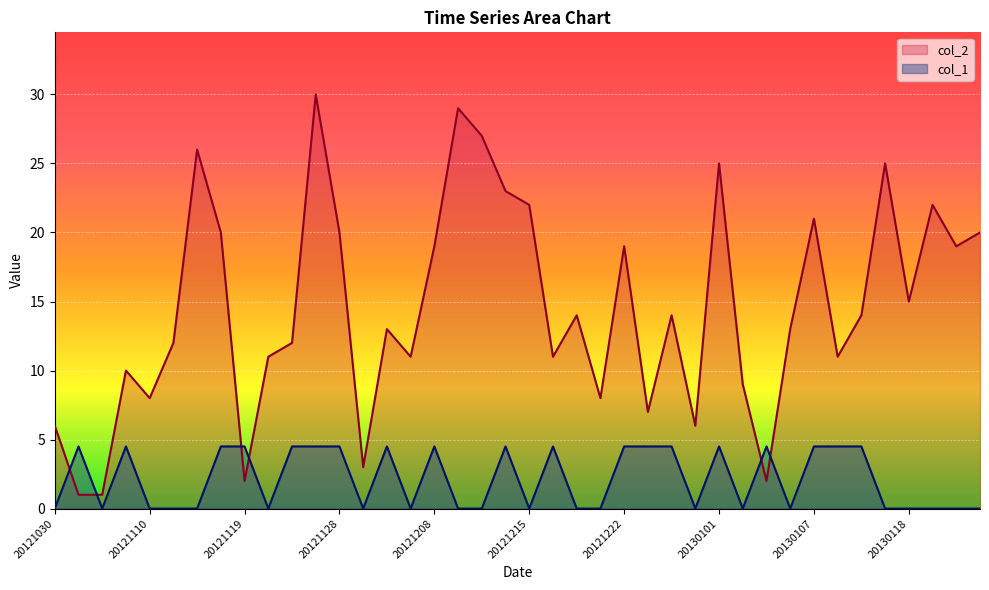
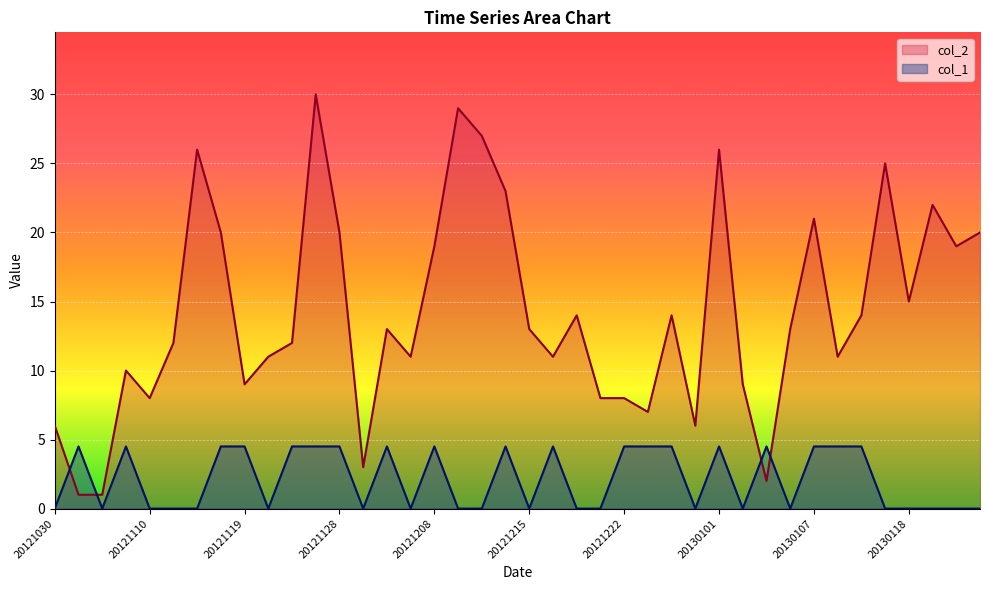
col_2, 20121119: 2 -> 9
col_2, 20121215: 22 -> 13
col_2, 20121222: 19 -> 8
col_2, 20130101: 25 -> 26
